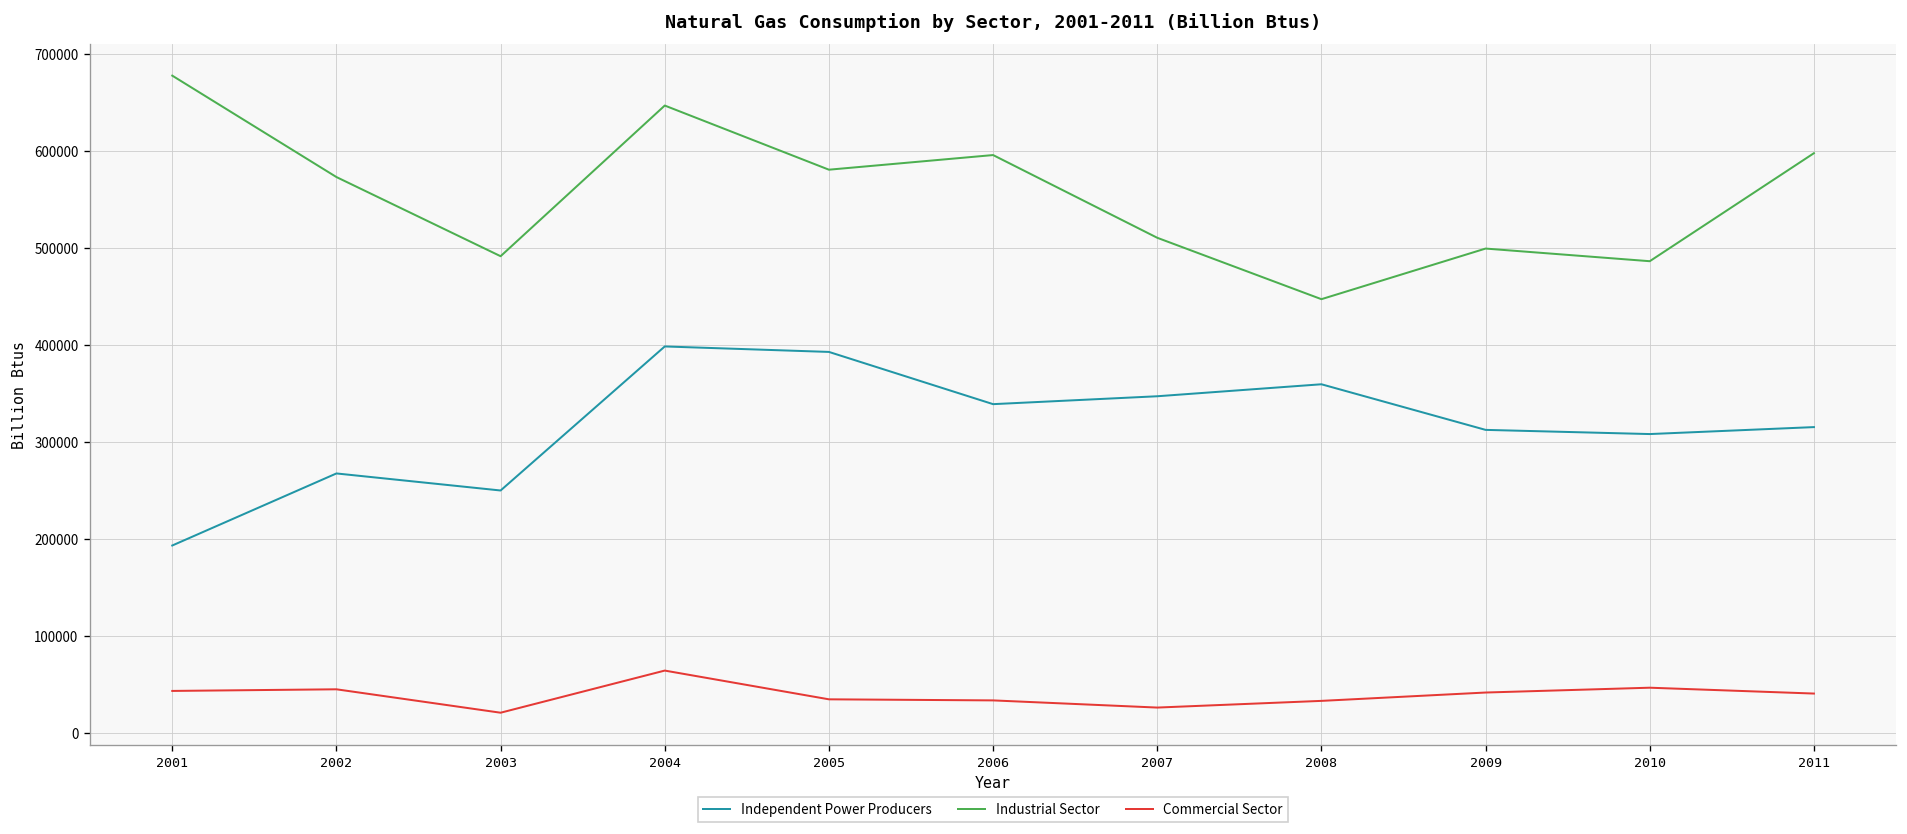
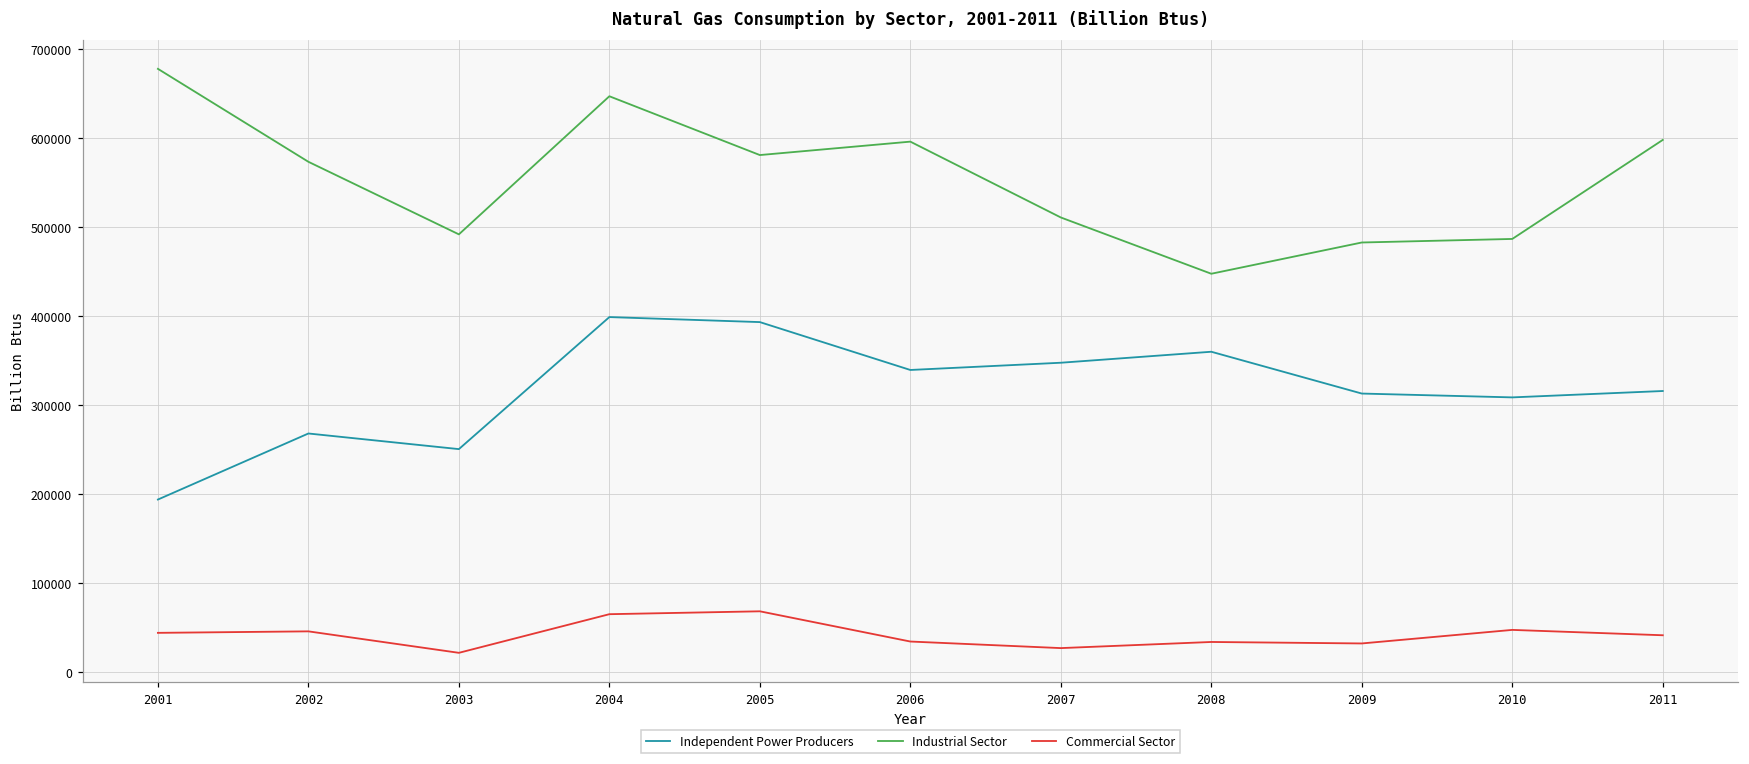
Commercial Sector, 2005: 40000 -> 70000
Industrial Sector, 2009: 500000 -> 480000
Commercial Sector, 2009: 40000 -> 30000
